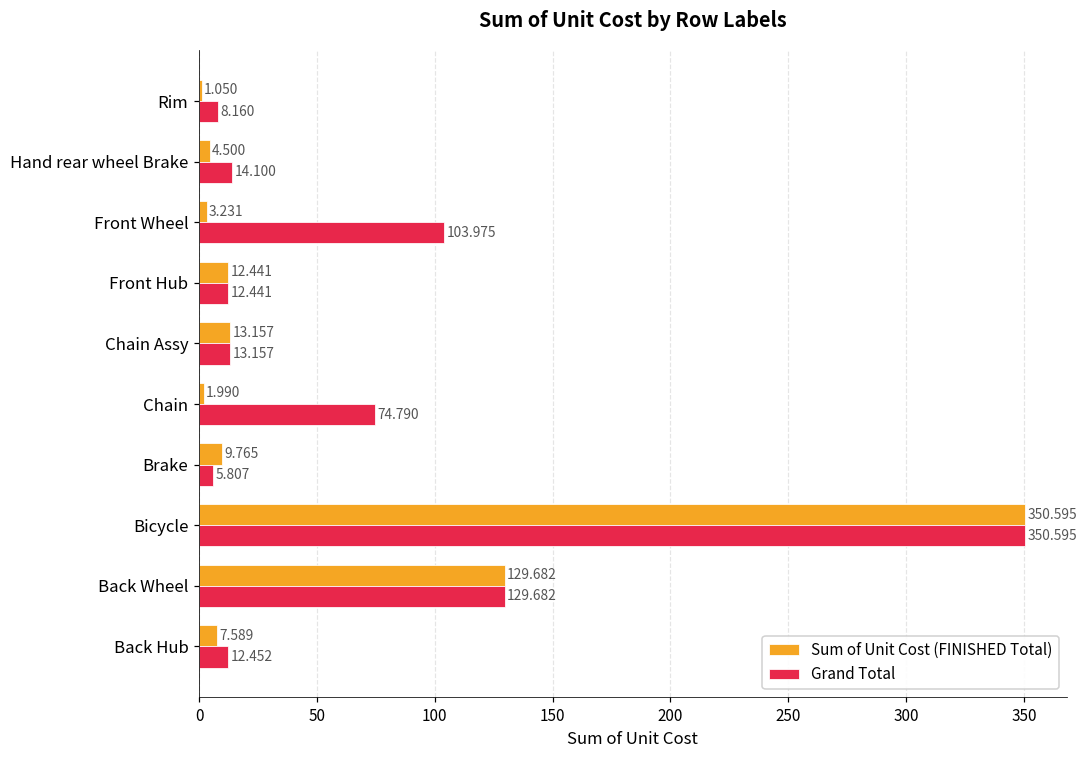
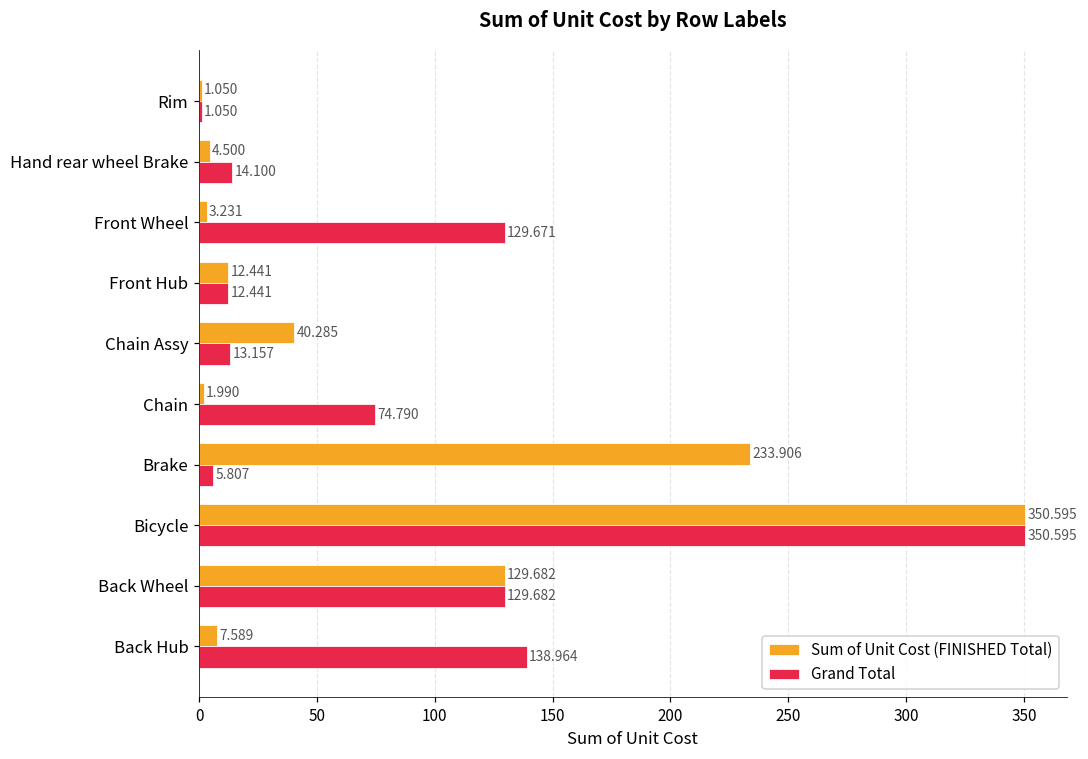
Grand Total, Rim: 8.160 -> 1.050
Grand Total, Front Wheel: 103.975 -> 129.671
Sum of Unit Cost (FINISHED Total), Chain Assy: 13.157 -> 40.285
Sum of Unit Cost (FINISHED Total), Brake: 9.765 -> 233.906
Grand Total, Back Hub: 12.452 -> 138.964
